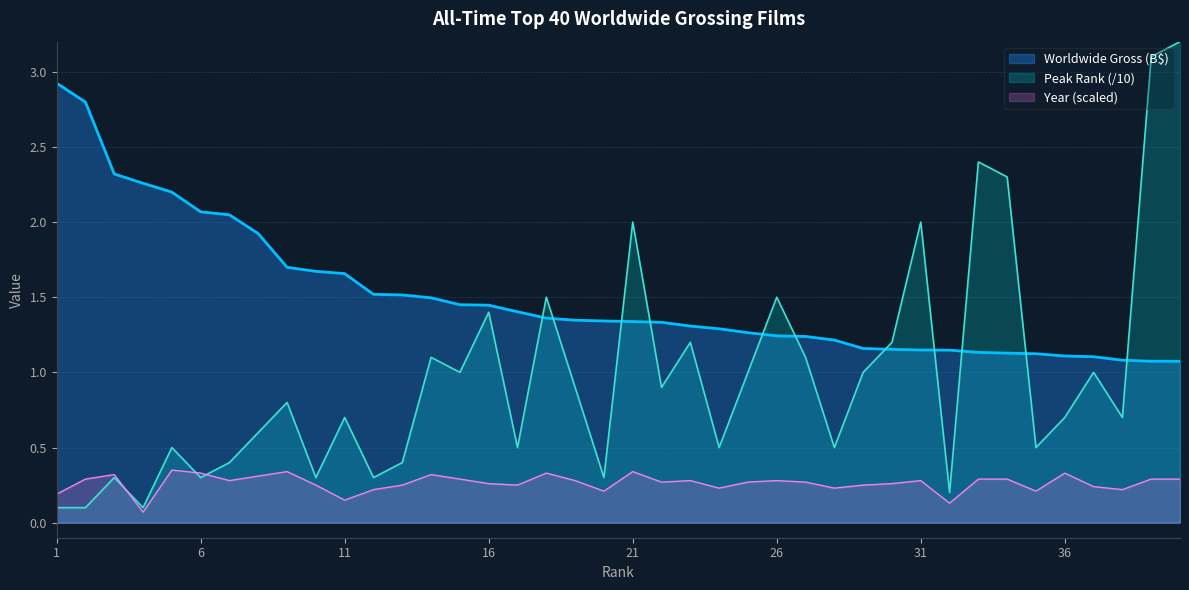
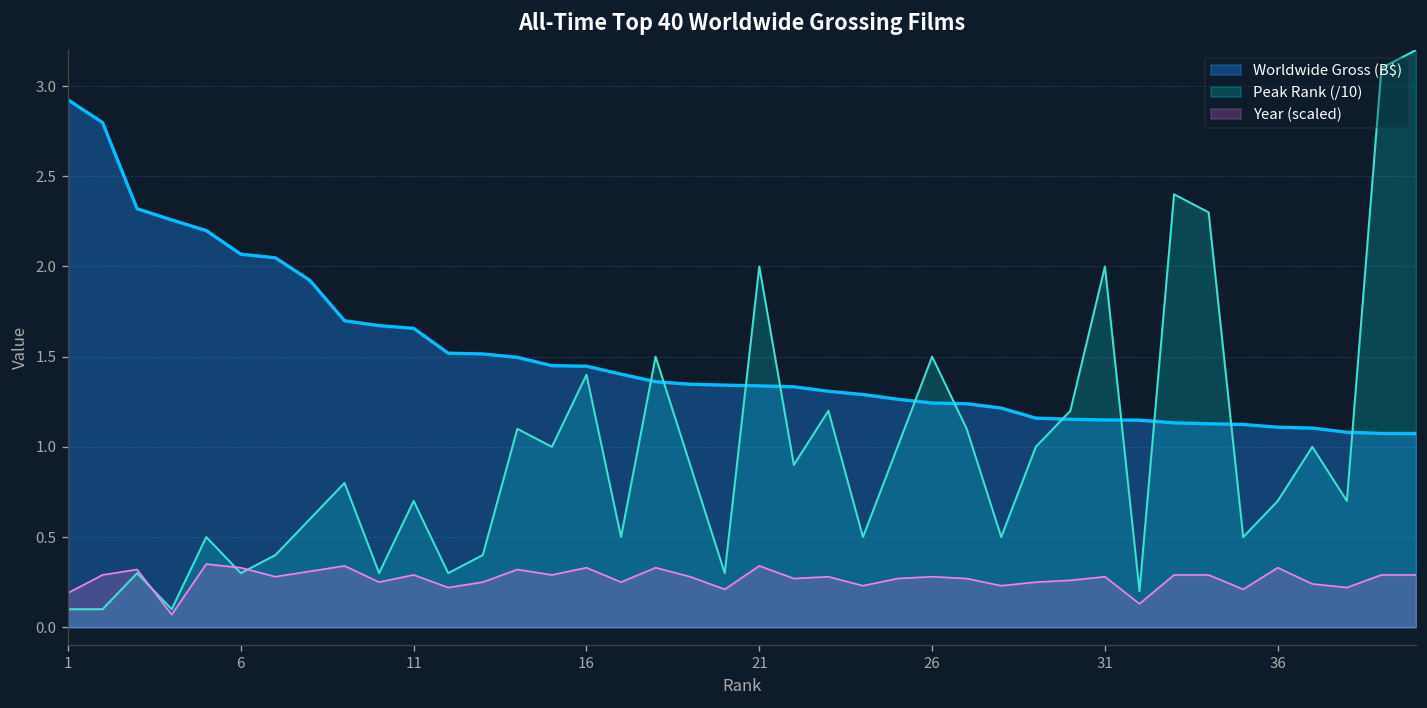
Year (scaled), 11: 0.15 -> 0.29
Year (scaled), 16: 0.26 -> 0.33
